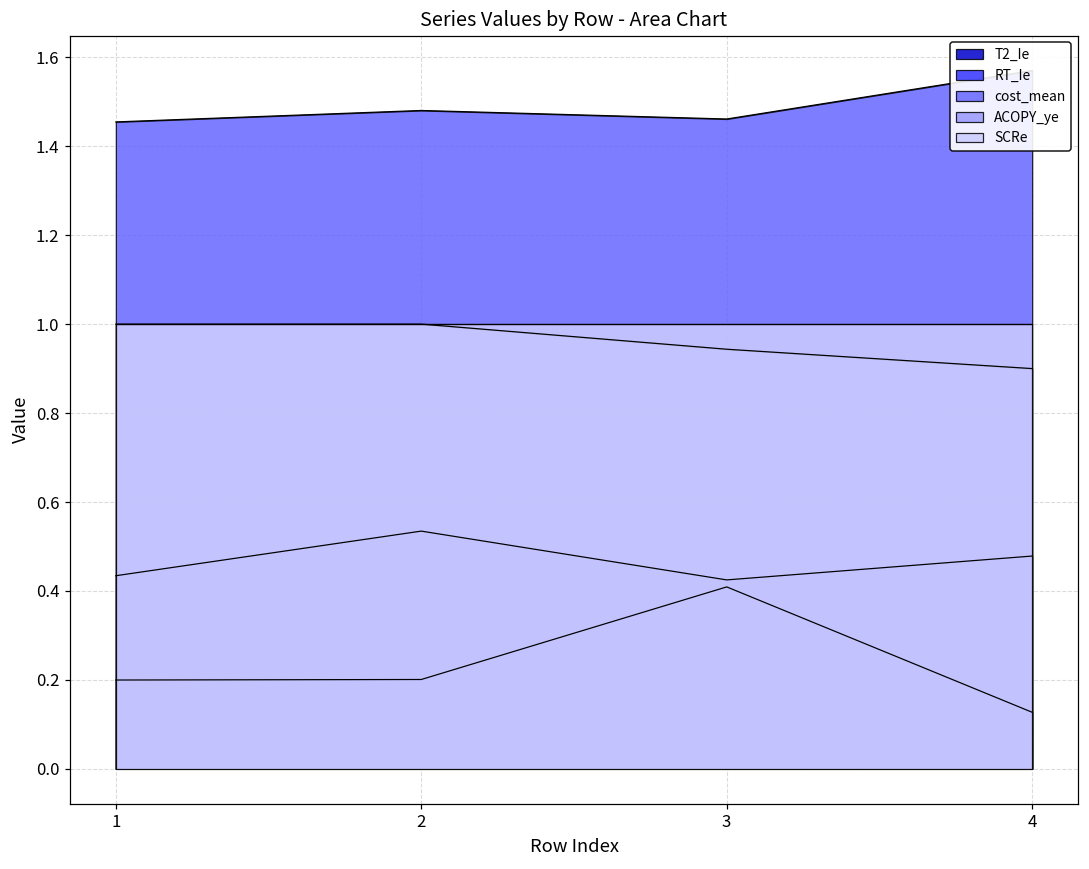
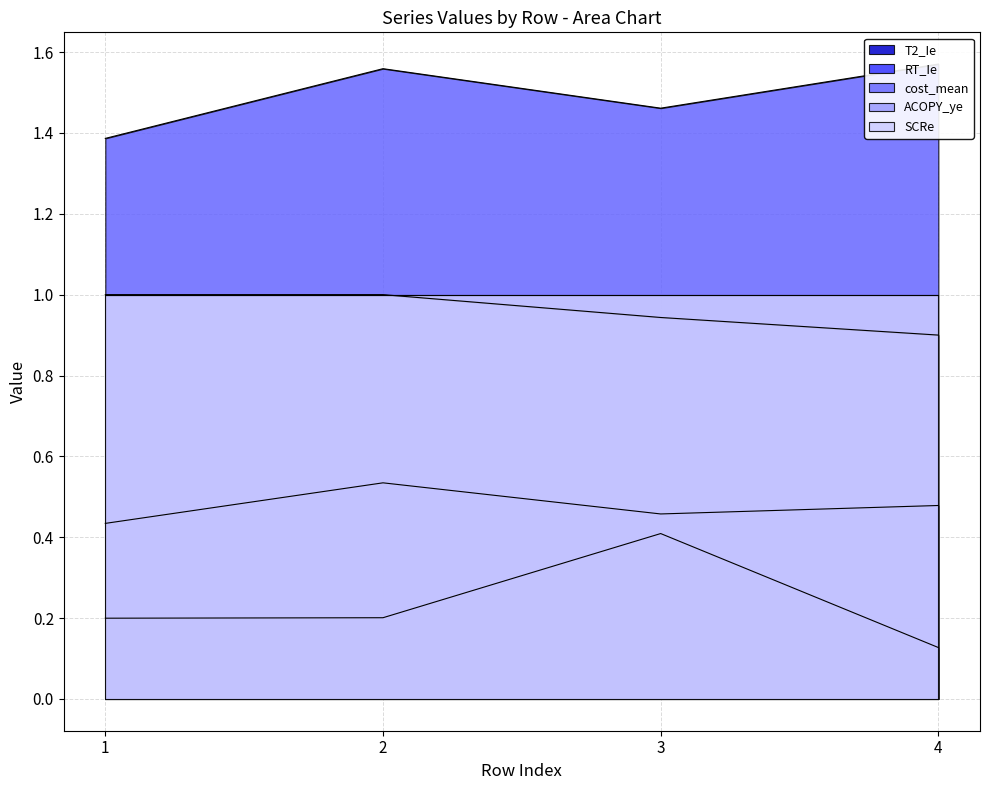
cost_mean, 1: 1.45 -> 1.39
cost_mean, 2: 1.48 -> 1.56
RT_Ie, 3: 0.42 -> 0.46
